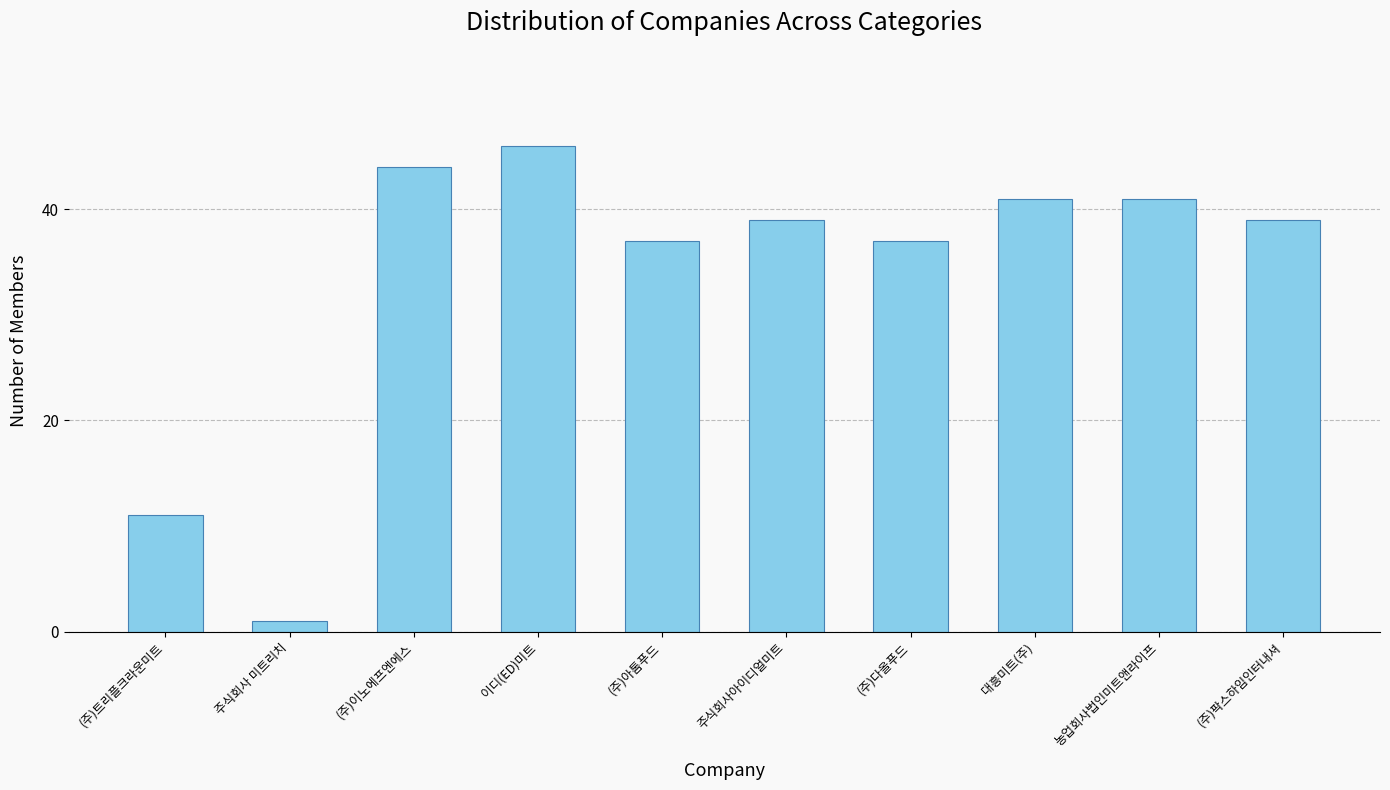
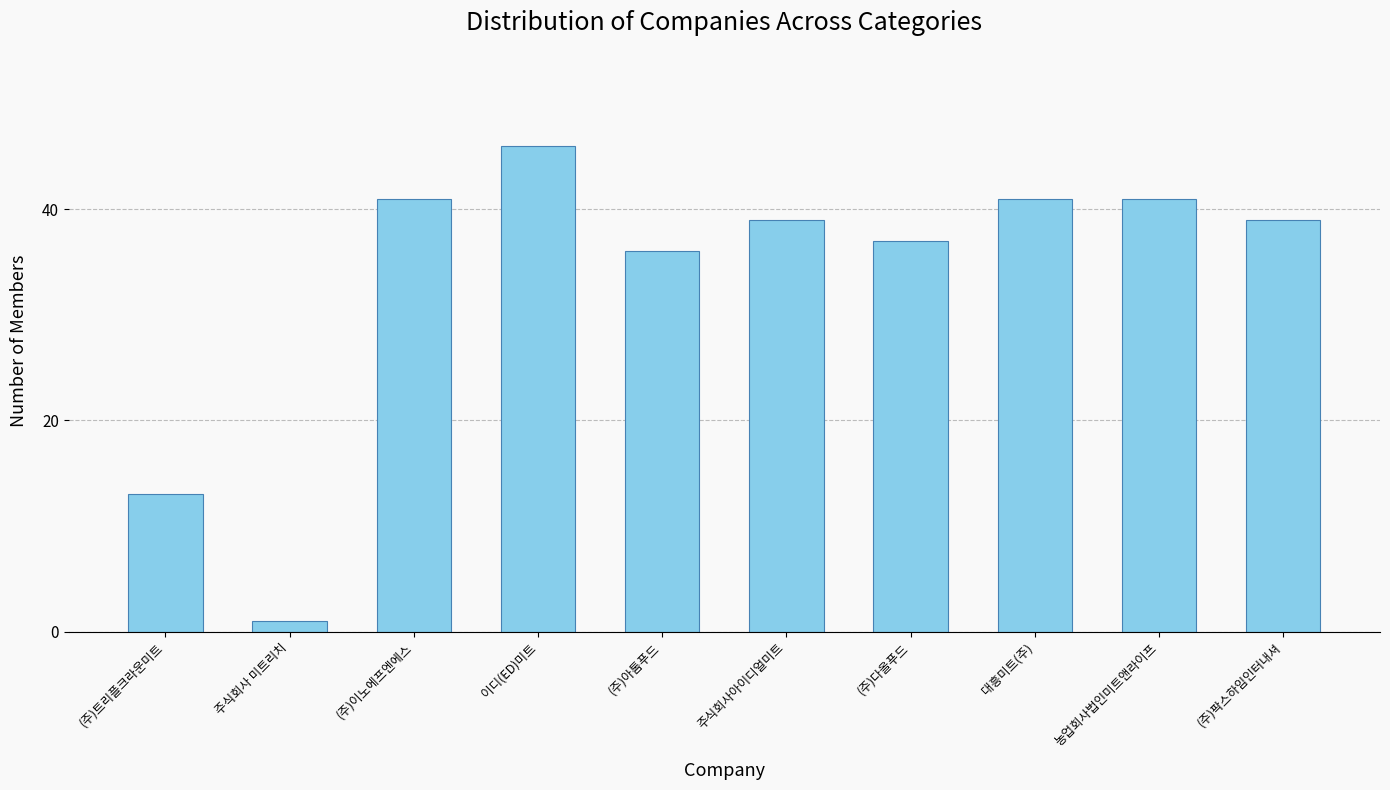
(주)트리플크라운미트: 11 -> 13
(주)이노에프엔에스: 44 -> 41
(주)아톰푸드: 37 -> 36
